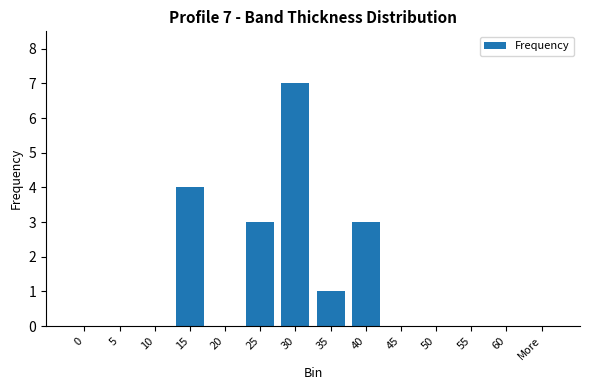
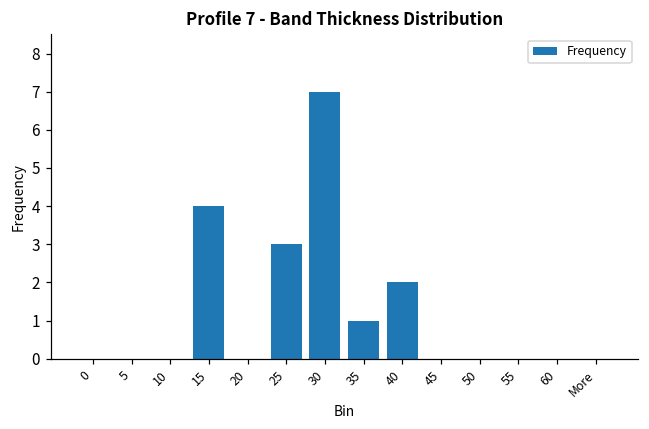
40: 3 -> 2
